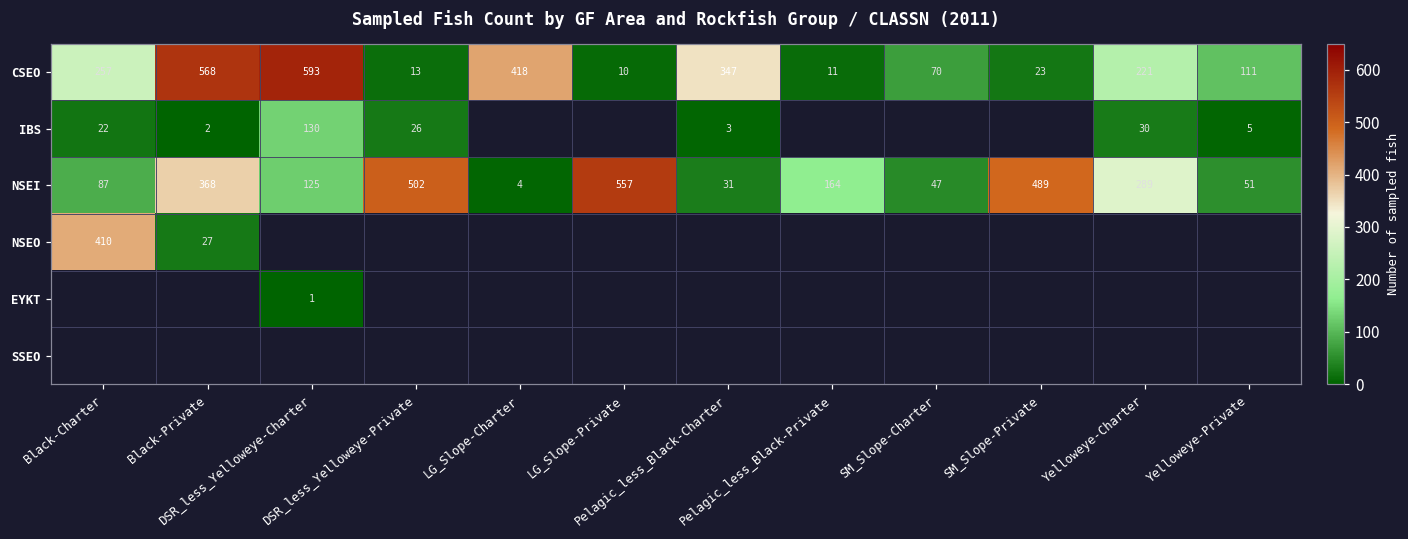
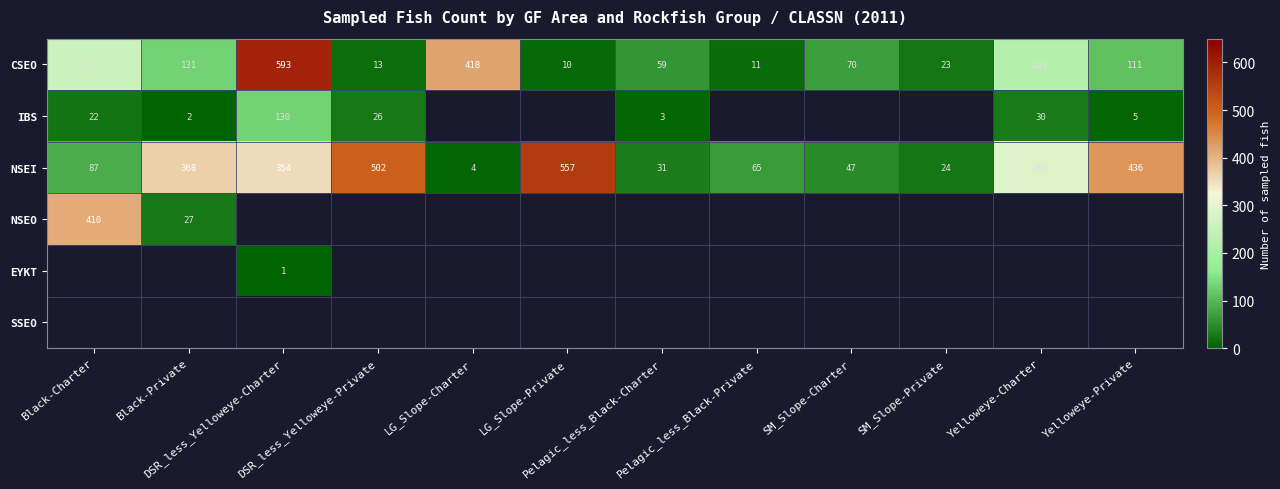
CSEO, Black-Private: 568 -> 131
CSEO, Pelagic_less_Black-Charter: 347 -> 59
NSEI, DSR_less_Yelloweye-Charter: 125 -> 354
NSEI, Pelagic_less_Black-Private: 164 -> 65
NSEI, SM_Slope-Private: 489 -> 24
NSEI, Yelloweye-Private: 51 -> 436
